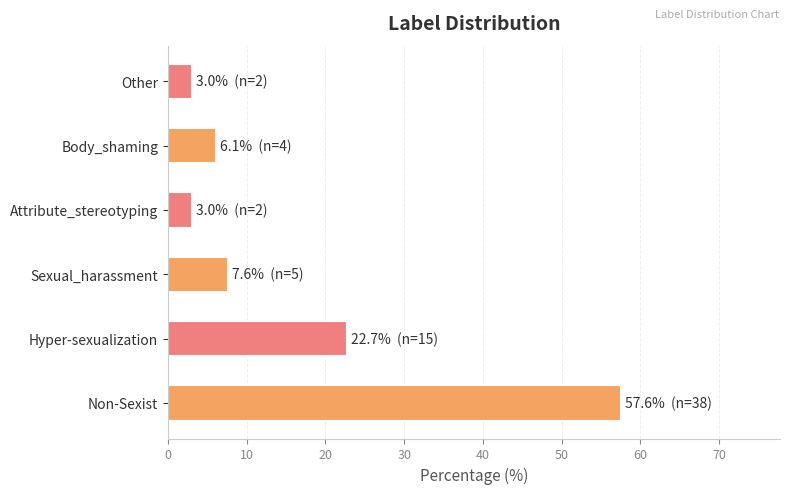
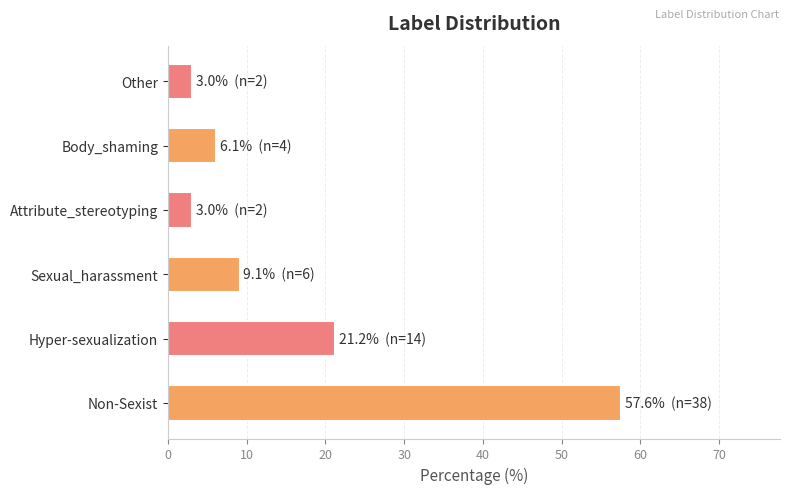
Sexual_harassment: 7.6% (n=5) -> 9.1% (n=6)
Hyper-sexualization: 22.7% (n=15) -> 21.2% (n=14)
